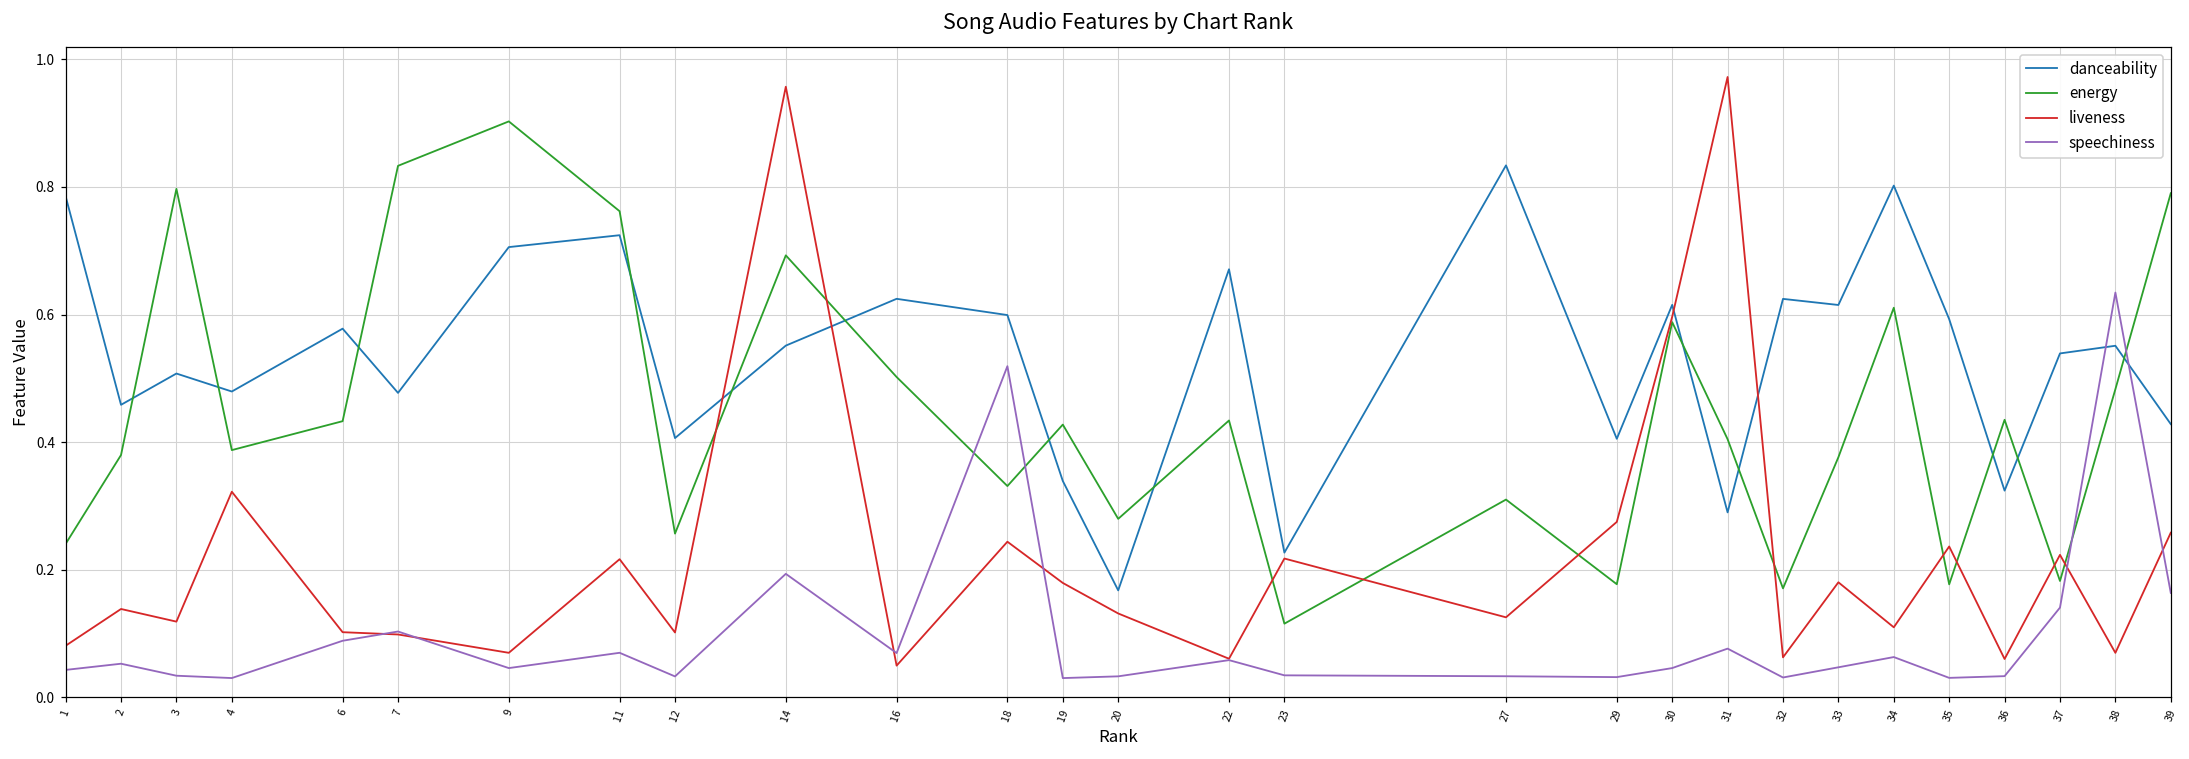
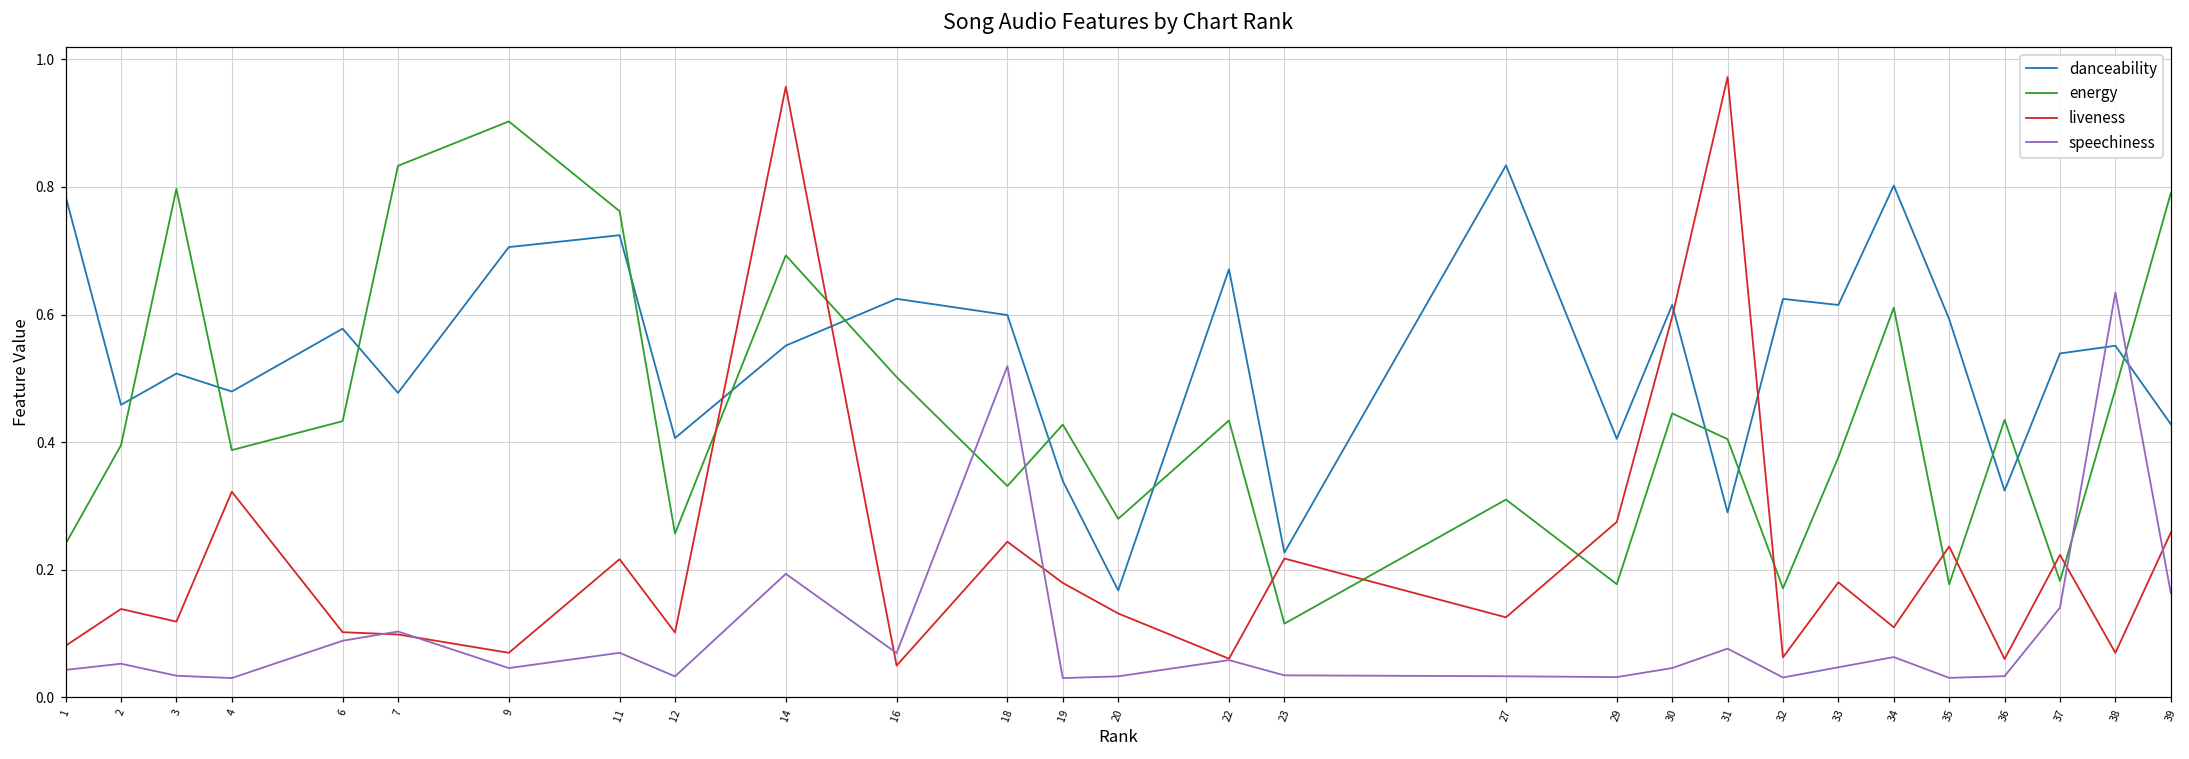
energy, 2: 0.38 -> 0.40
energy, 30: 0.59 -> 0.45
